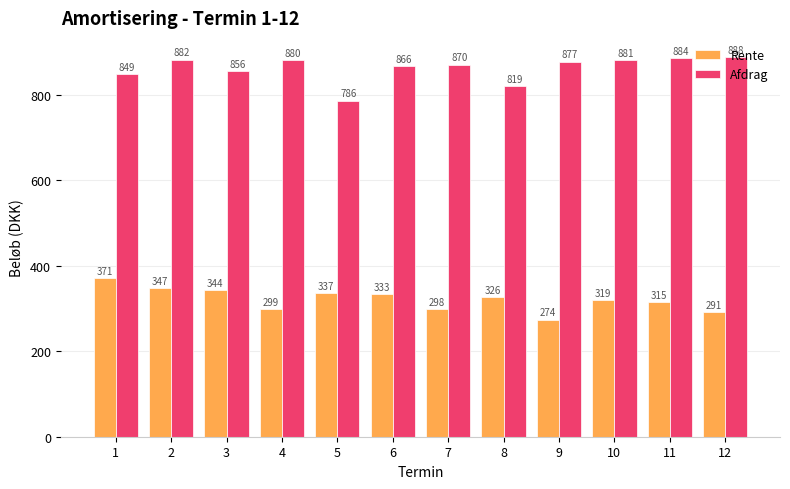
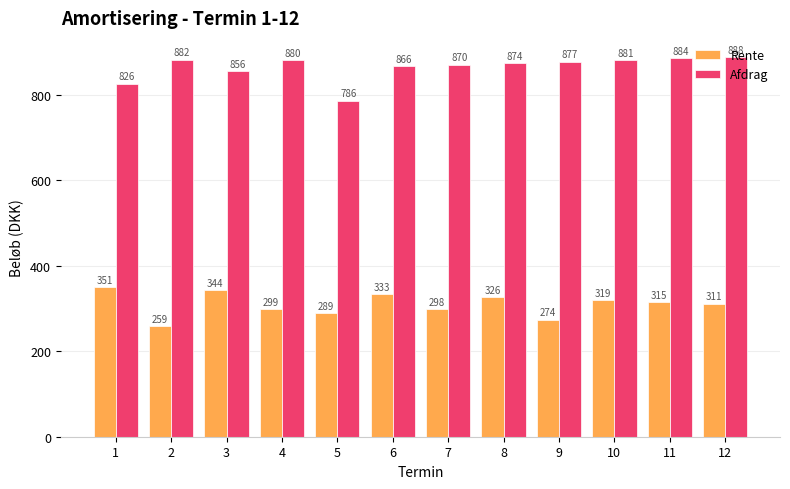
Rente, 1: 371 -> 351
Afdrag, 1: 849 -> 826
Rente, 2: 347 -> 259
Rente, 5: 337 -> 289
Afdrag, 8: 819 -> 874
Rente, 12: 291 -> 311
